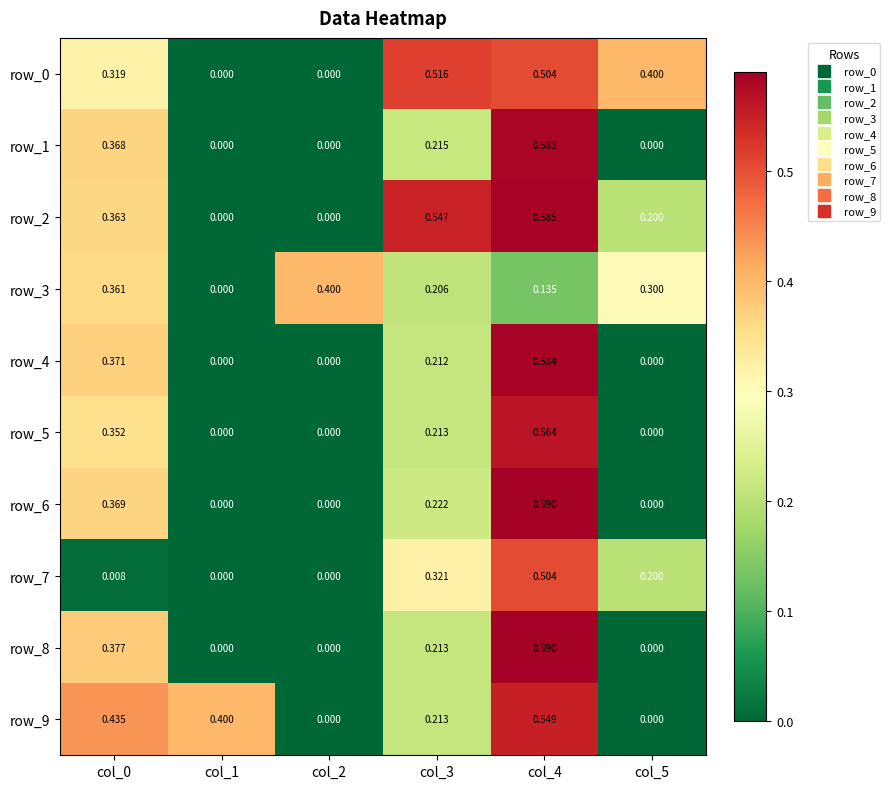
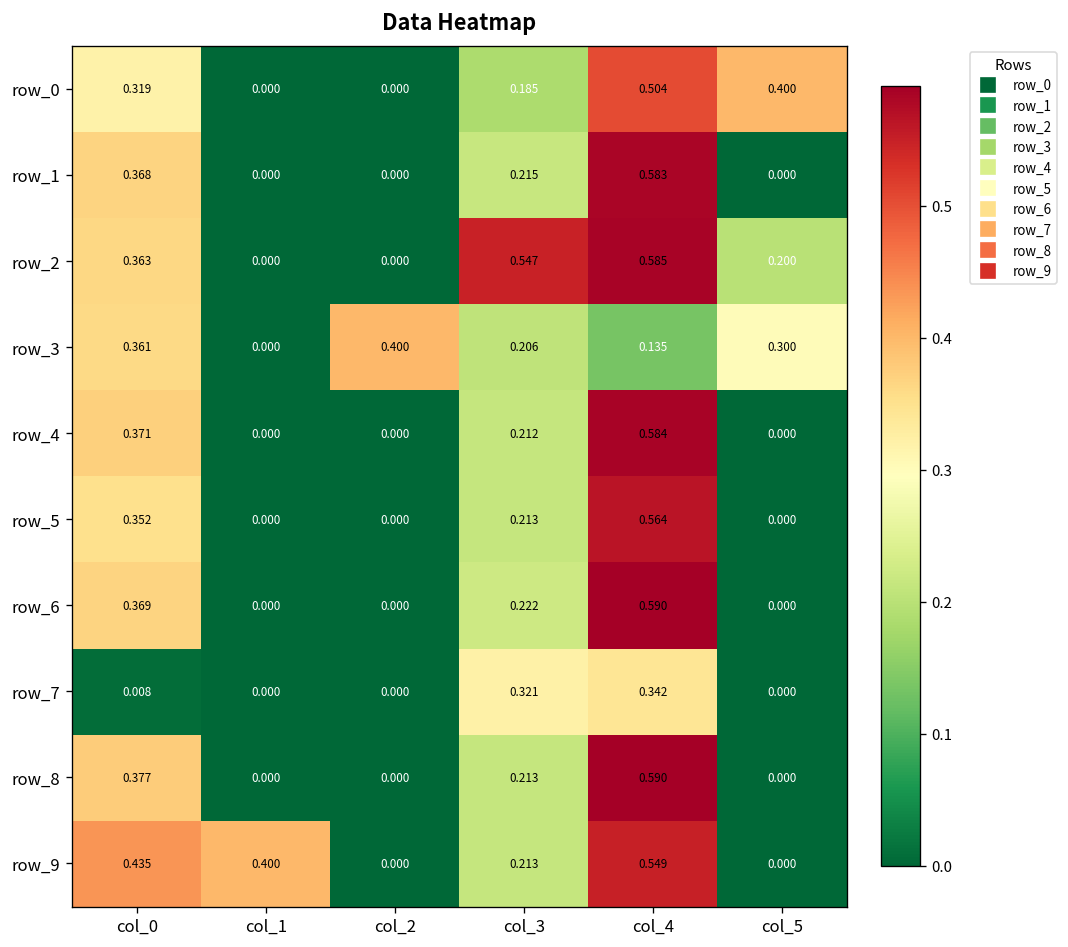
row_0, col_3: 0.516 -> 0.185
row_7, col_4: 0.504 -> 0.342
row_7, col_5: 0.200 -> 0.000
